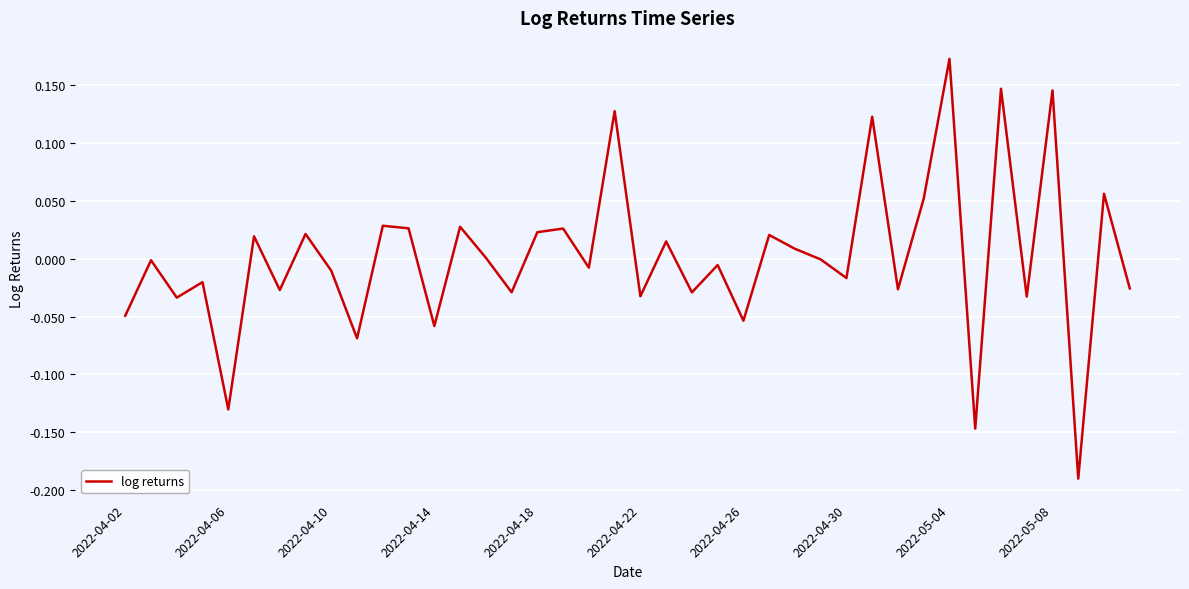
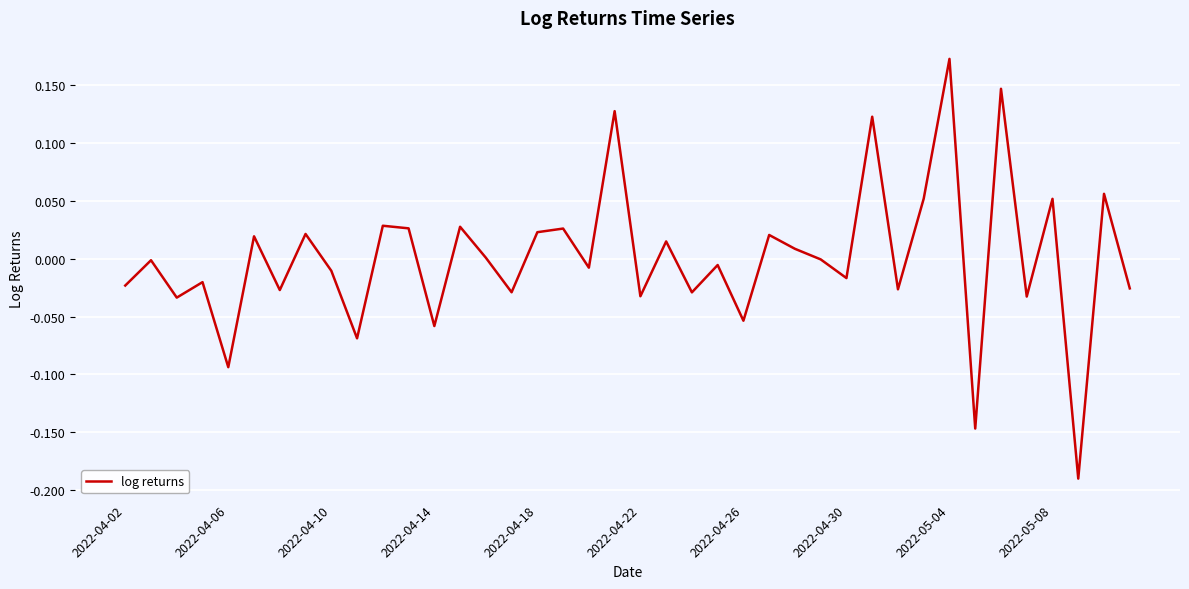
2022-04-02: -0.049 -> -0.023
2022-04-06: -0.130 -> -0.094
2022-05-08: 0.145 -> 0.052
